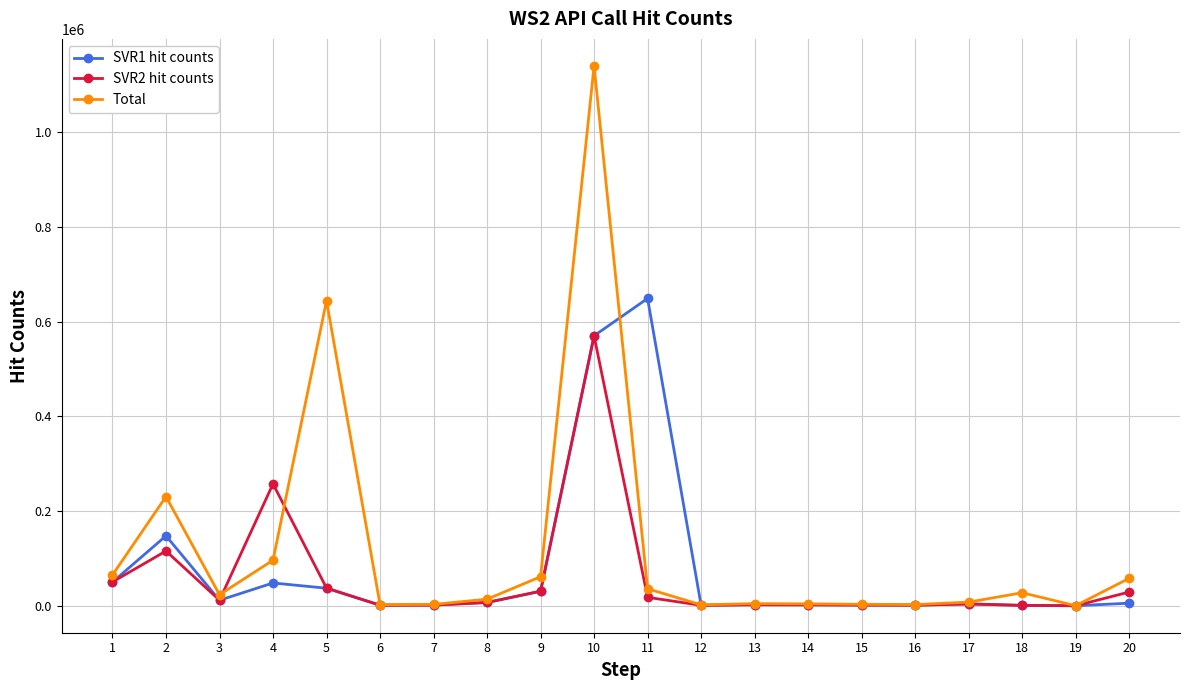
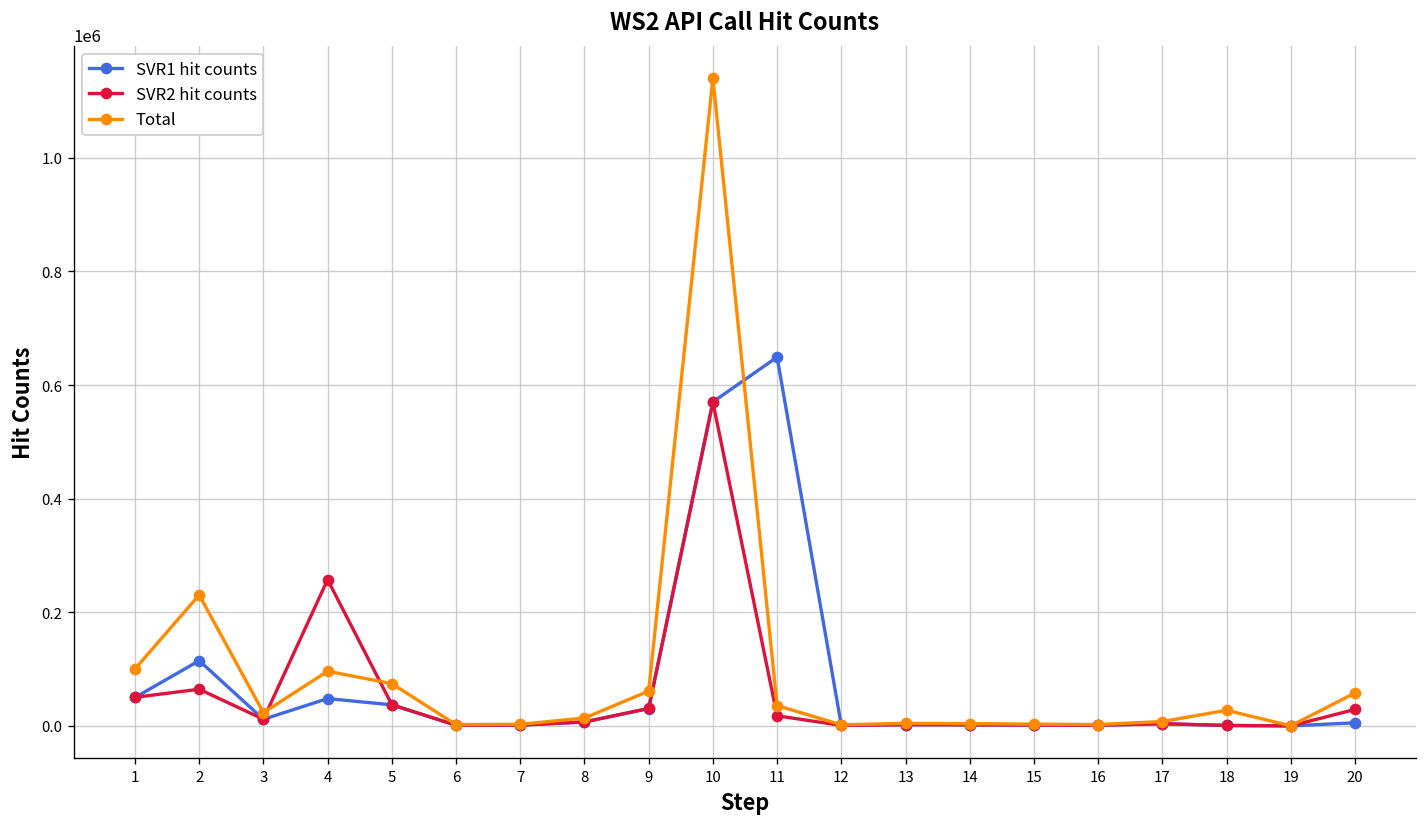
Total, 1: 70000 -> 100000
SVR1 hit counts, 2: 150000 -> 110000
SVR2 hit counts, 2: 120000 -> 60000
Total, 5: 640000 -> 70000
